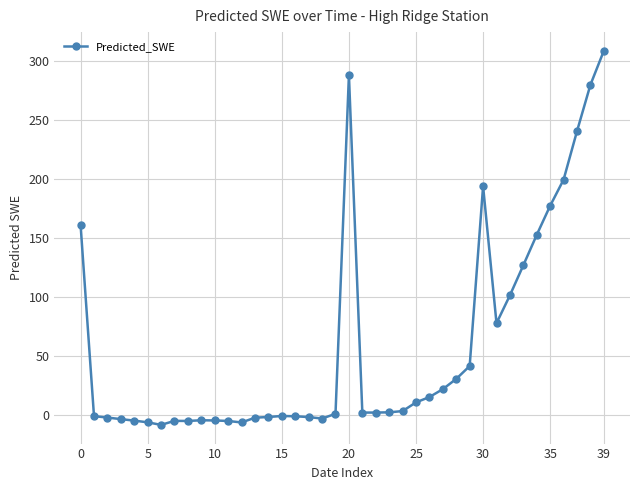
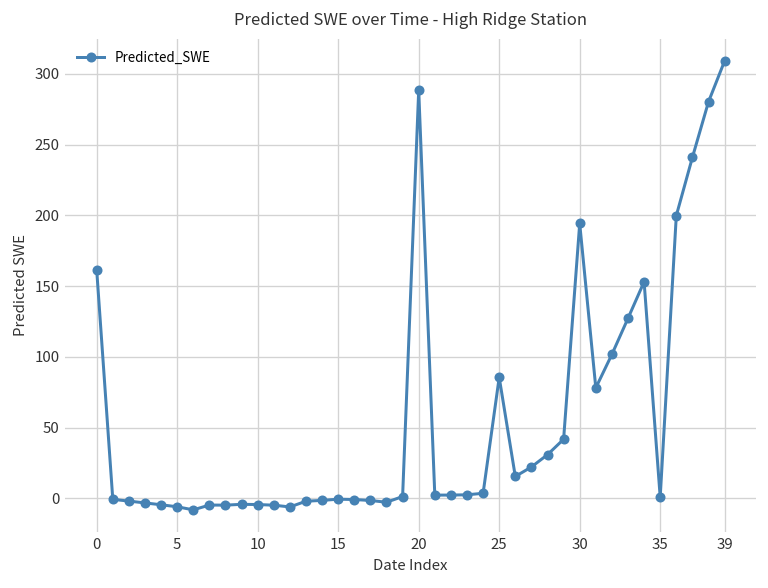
25: 11 -> 85
35: 178 -> 1
